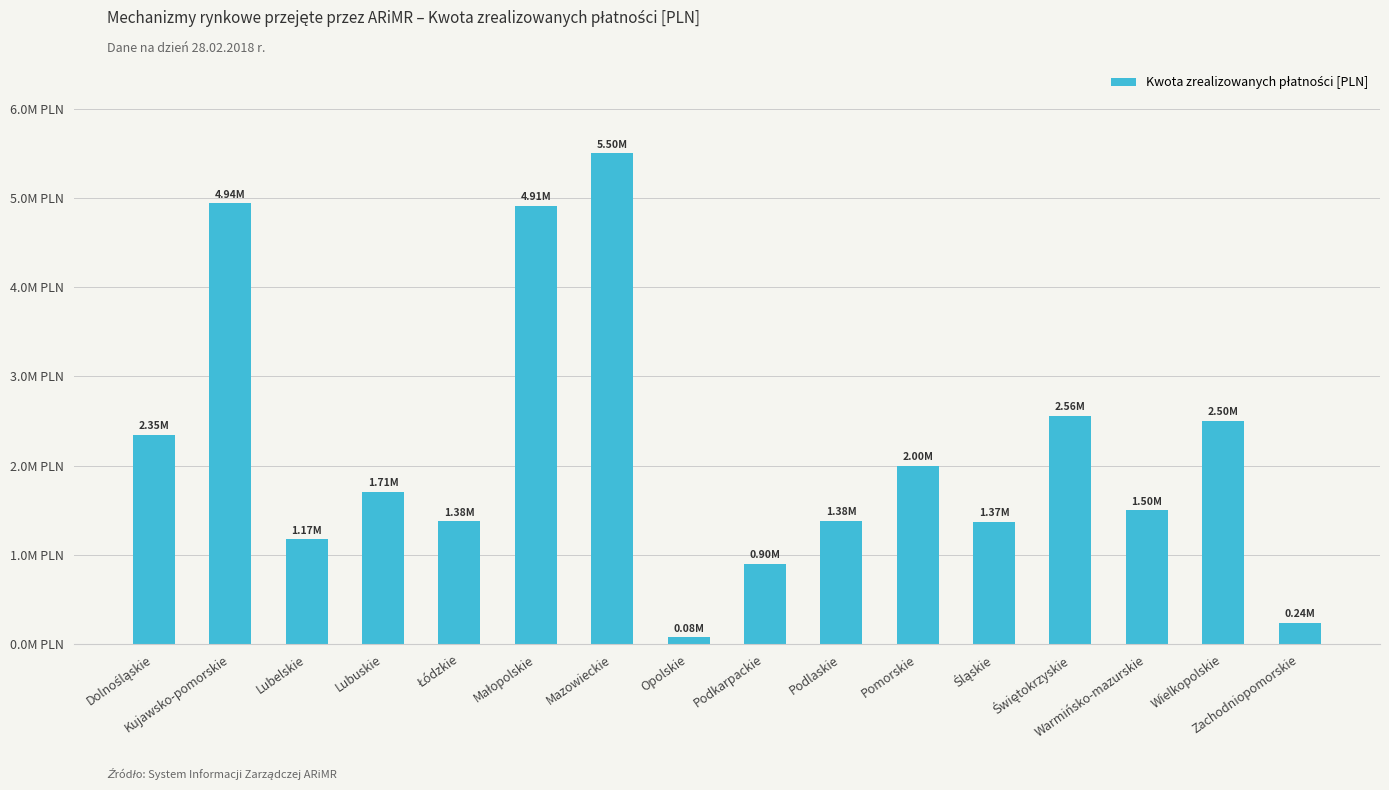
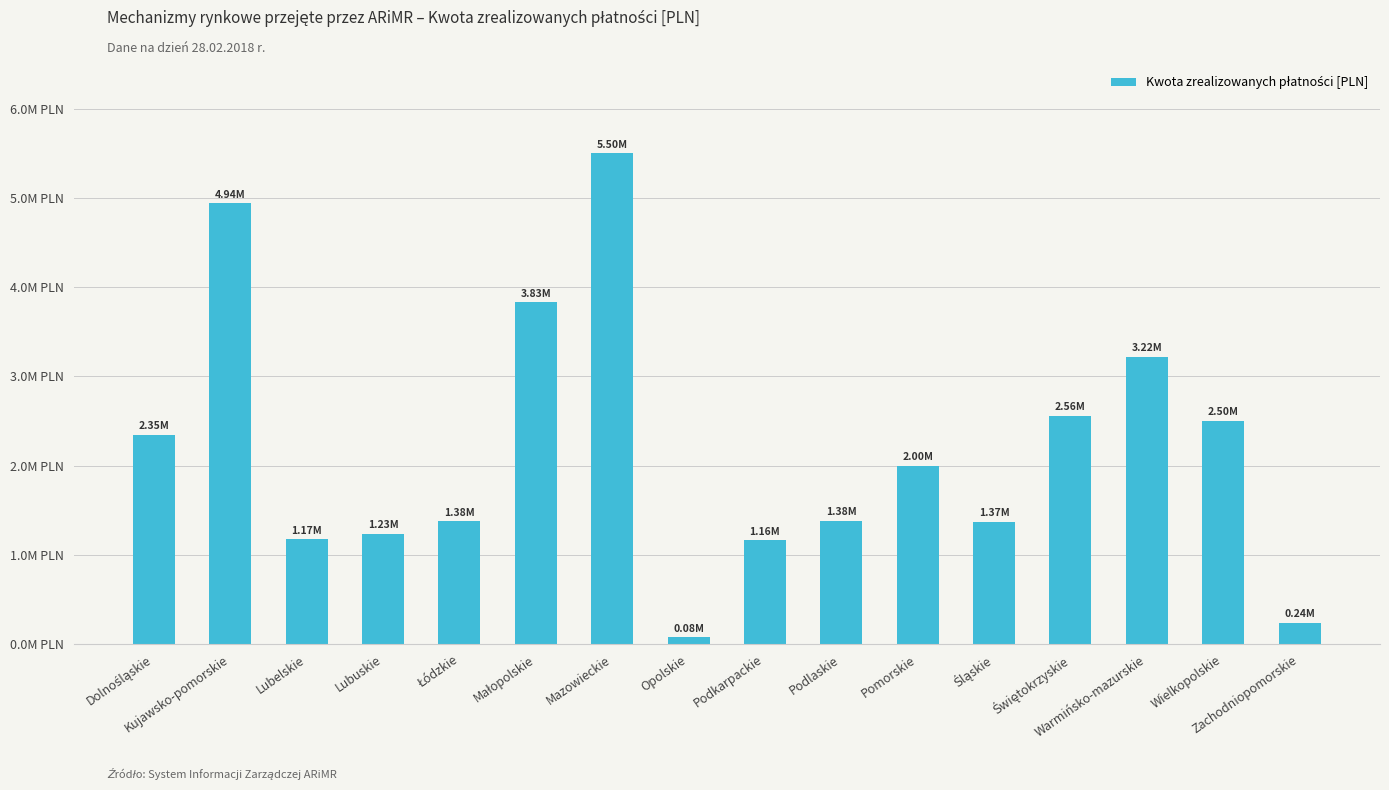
Lubuskie: 1.71M -> 1.23M
Małopolskie: 4.91M -> 3.83M
Podkarpackie: 0.90M -> 1.16M
Warmińsko-mazurskie: 1.50M -> 3.22M
